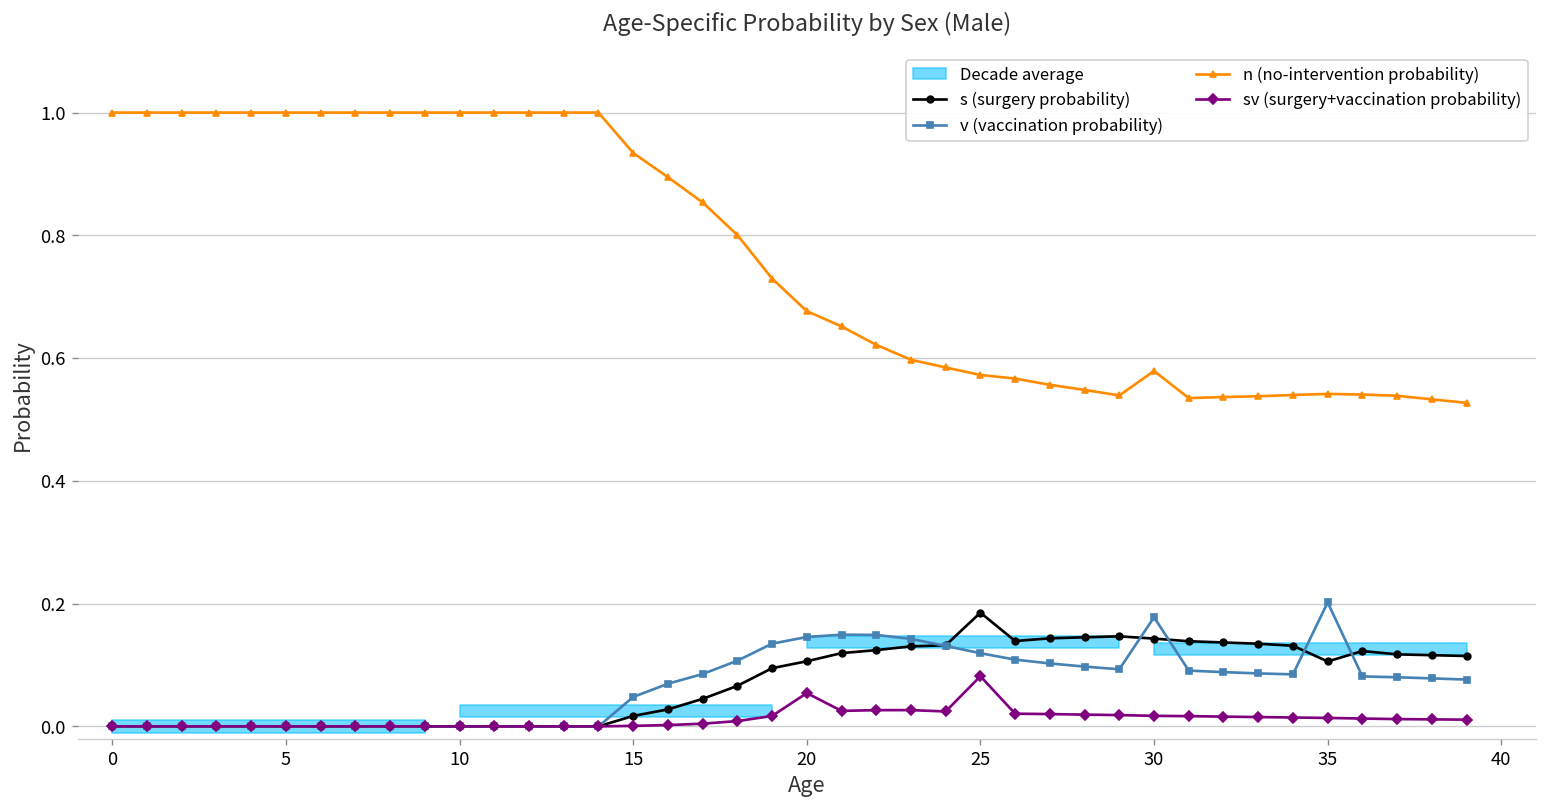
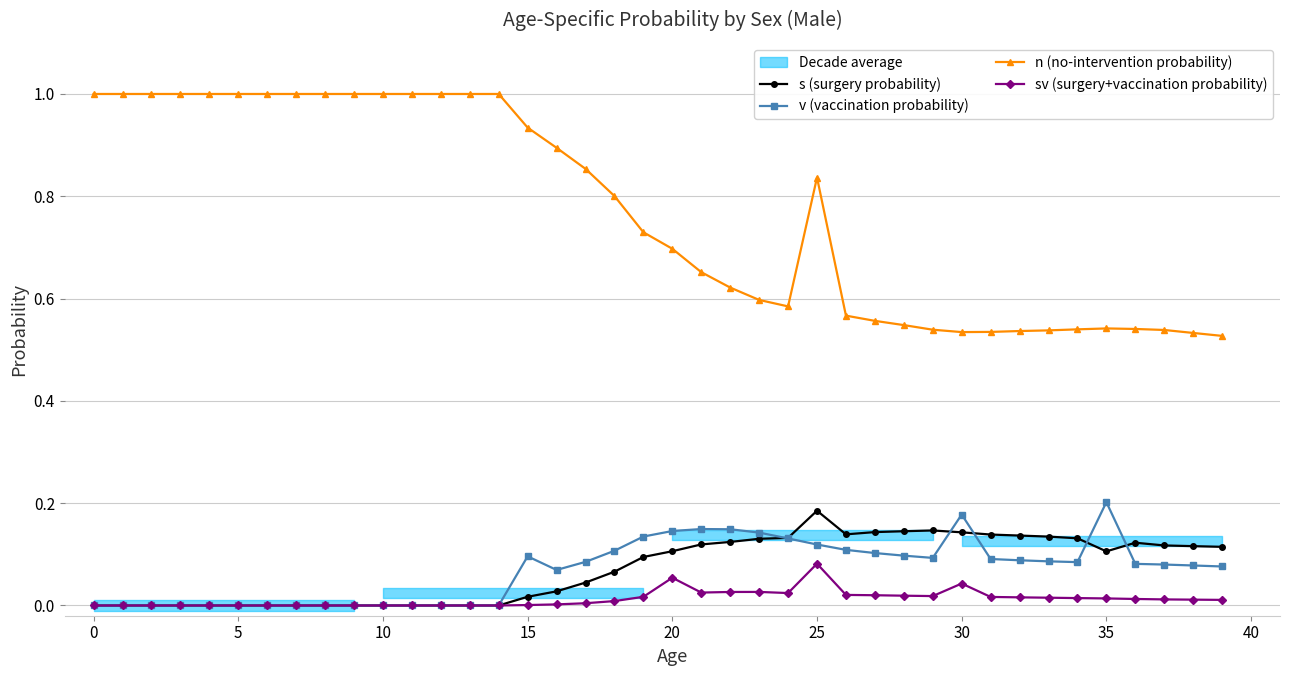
v (vaccination probability), 15: 0.05 -> 0.10
n (no-intervention probability), 20: 0.68 -> 0.70
n (no-intervention probability), 25: 0.57 -> 0.84
n (no-intervention probability), 30: 0.58 -> 0.53
sv (surgery+vaccination probability), 30: 0.02 -> 0.04
